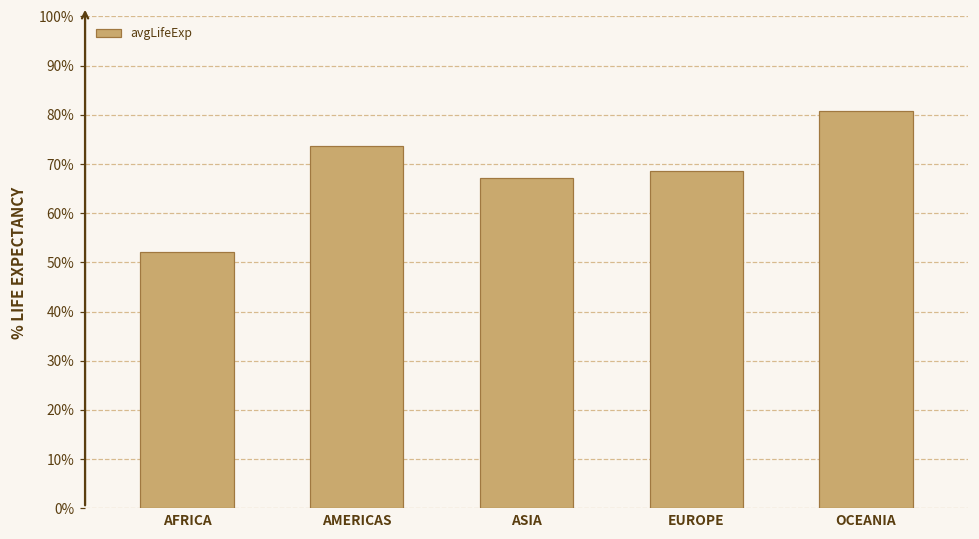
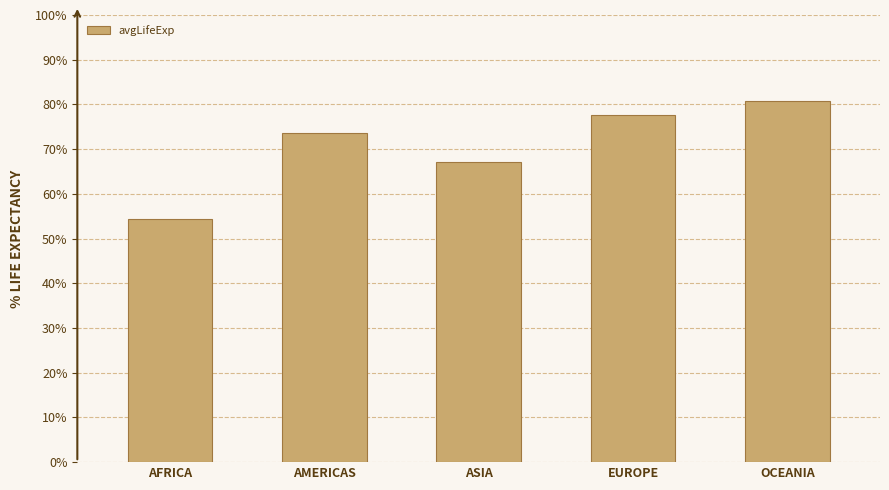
AFRICA: 52% -> 54%
EUROPE: 69% -> 78%
